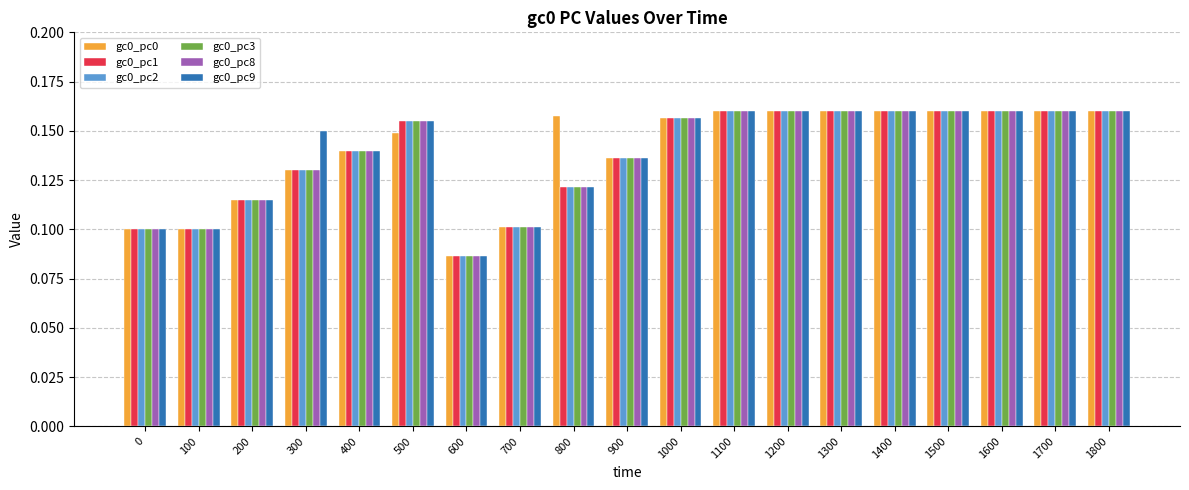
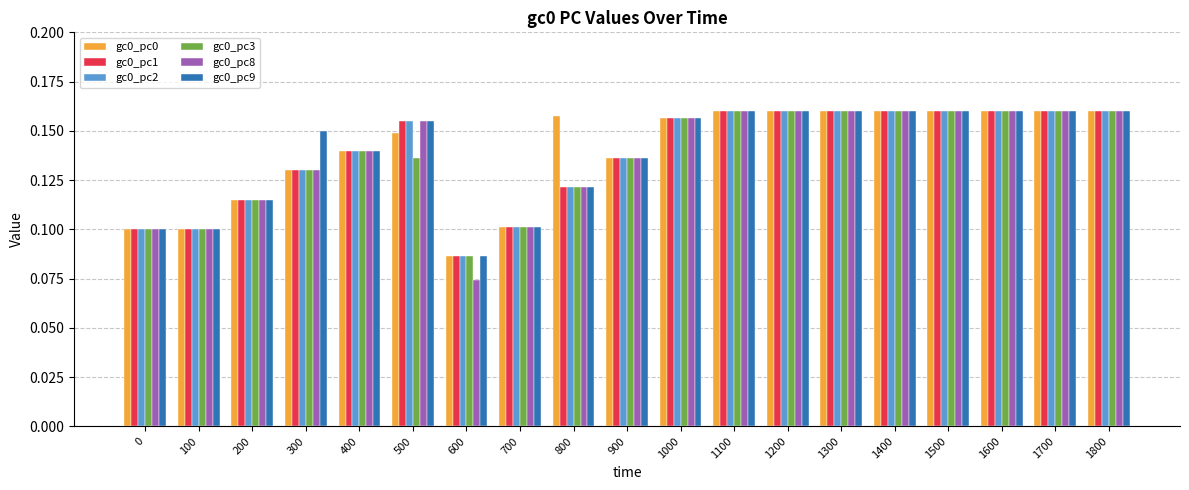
gc0_pc3, 500: 0.155 -> 0.136
gc0_pc8, 600: 0.086 -> 0.075
